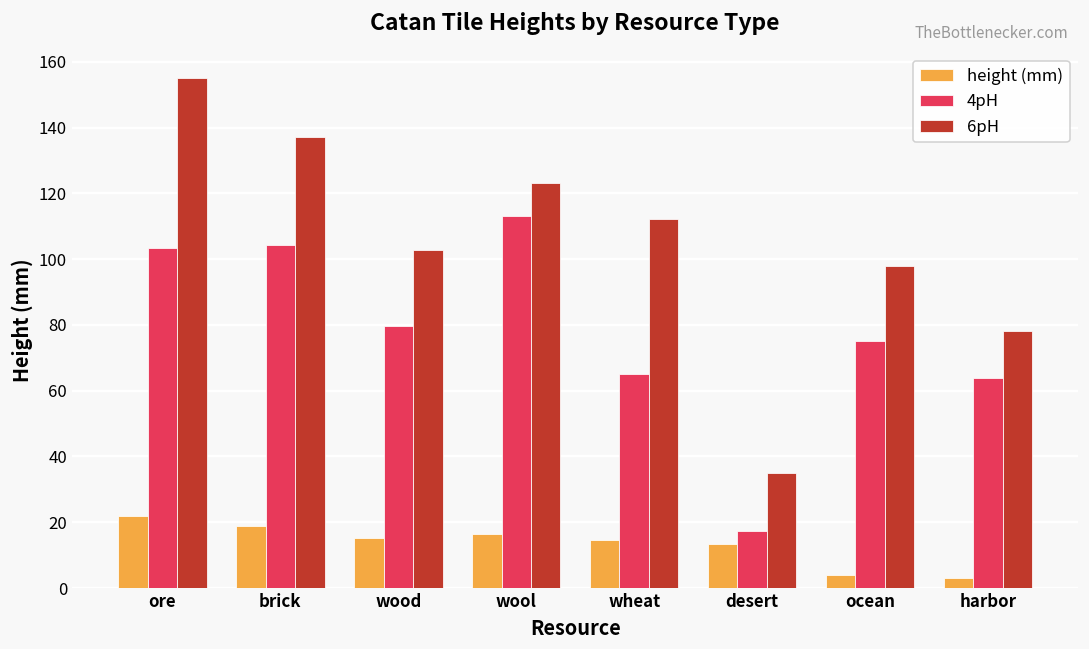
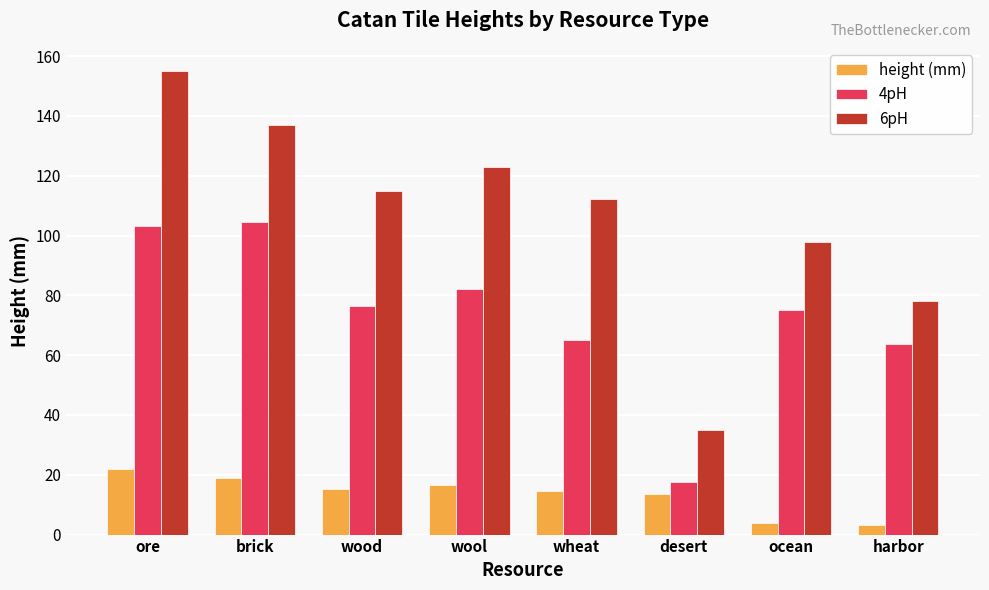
4pH, wood: 80 -> 77
6pH, wood: 103 -> 115
4pH, wool: 113 -> 82
